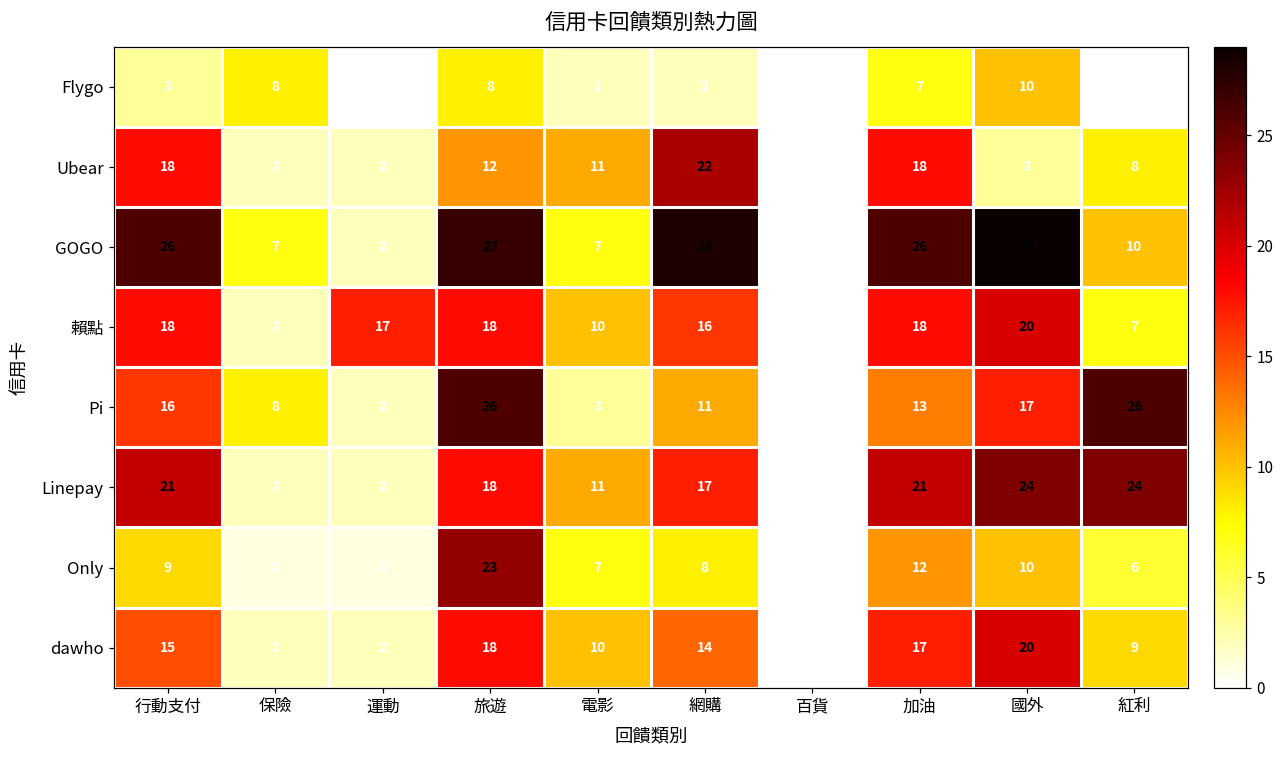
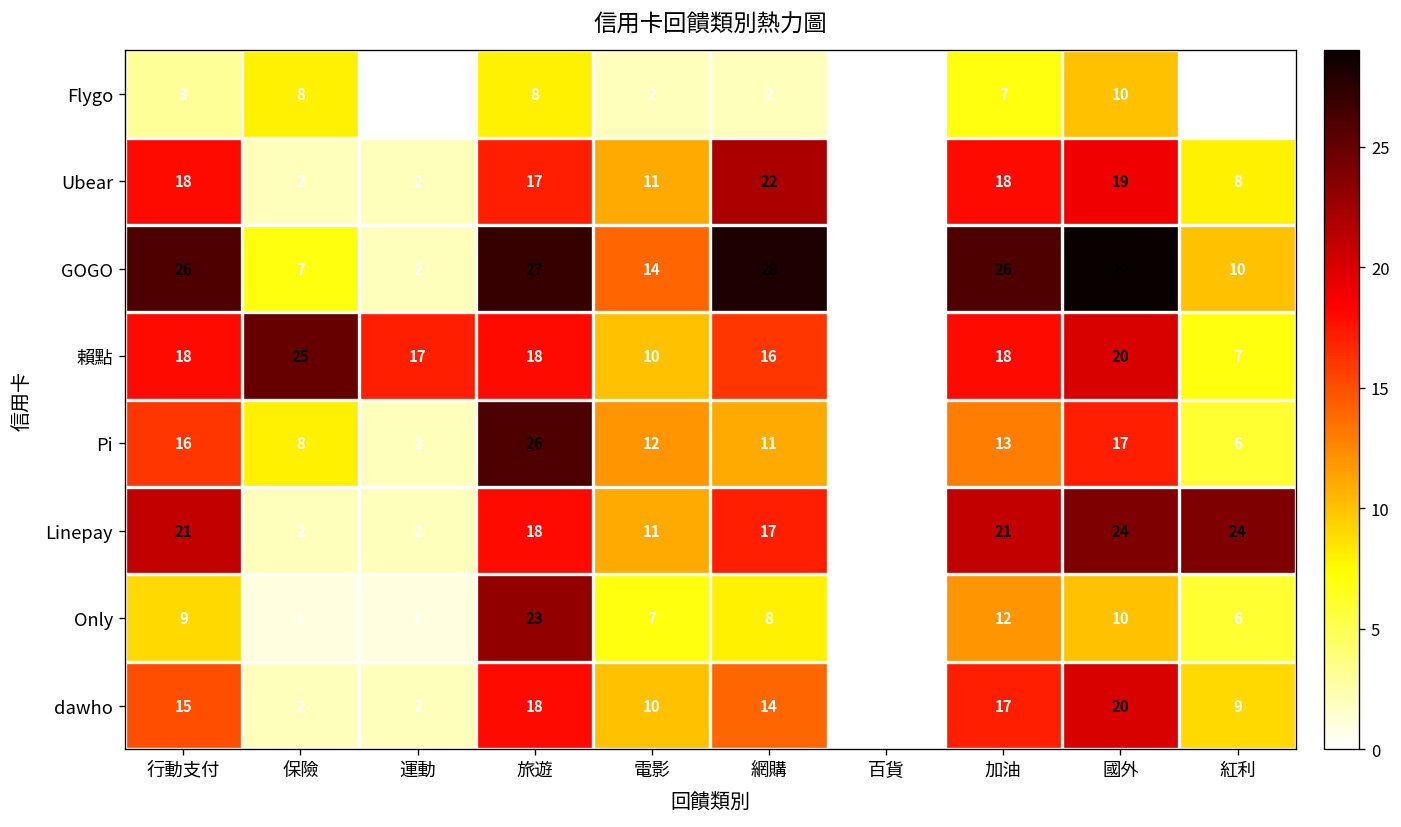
Ubear, 旅遊: 12 -> 17
Ubear, 國外: 3 -> 19
GOGO, 電影: 7 -> 14
賴點, 保險: 2 -> 25
Pi, 電影: 3 -> 12
Pi, 紅利: 26 -> 6
